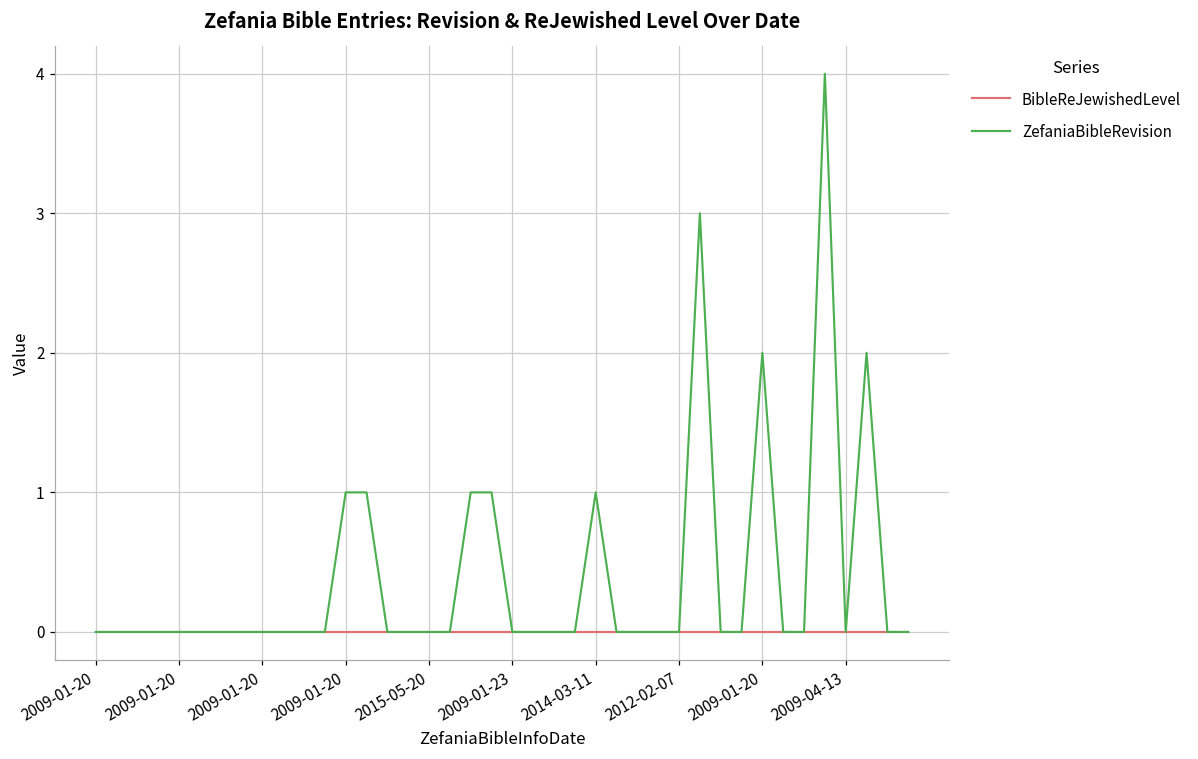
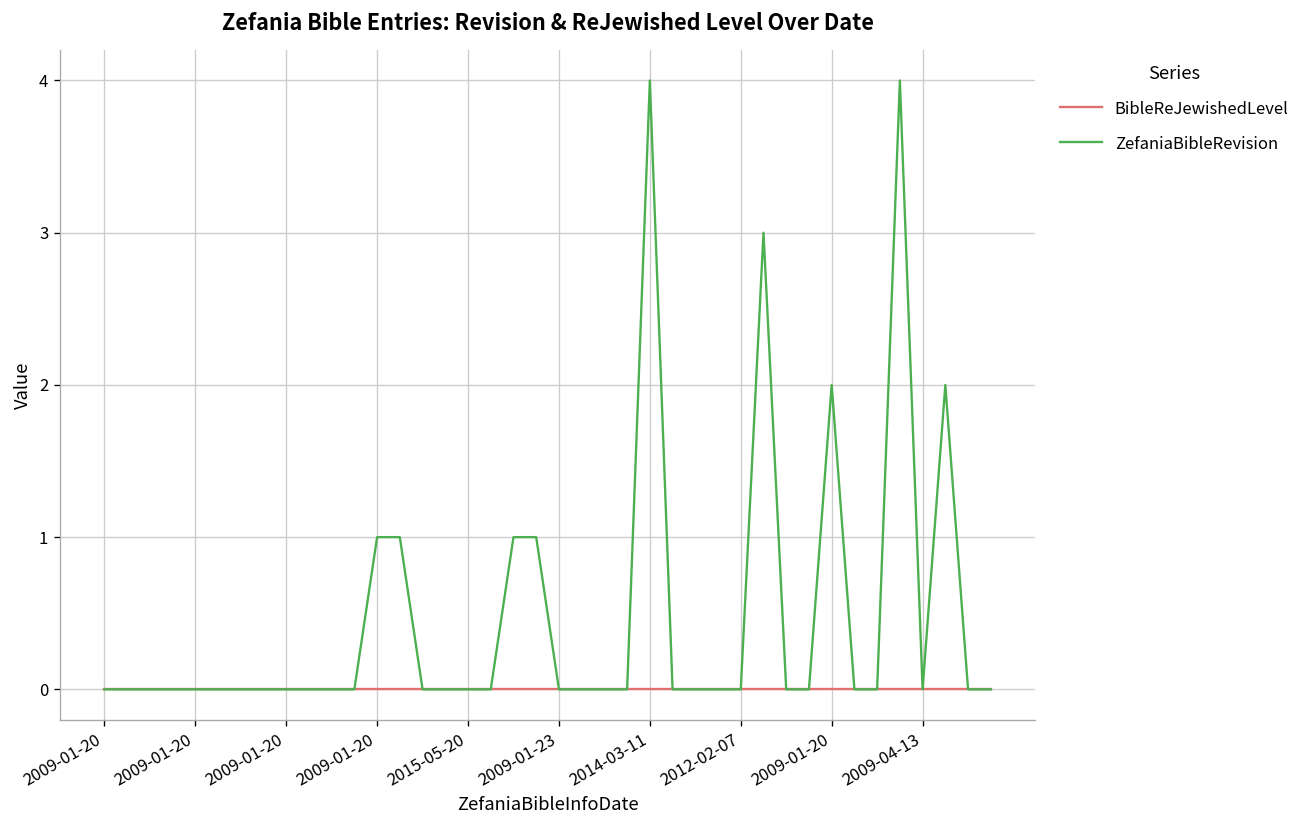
ZefaniaBibleRevision, 2014-03-11: 1 -> 4
